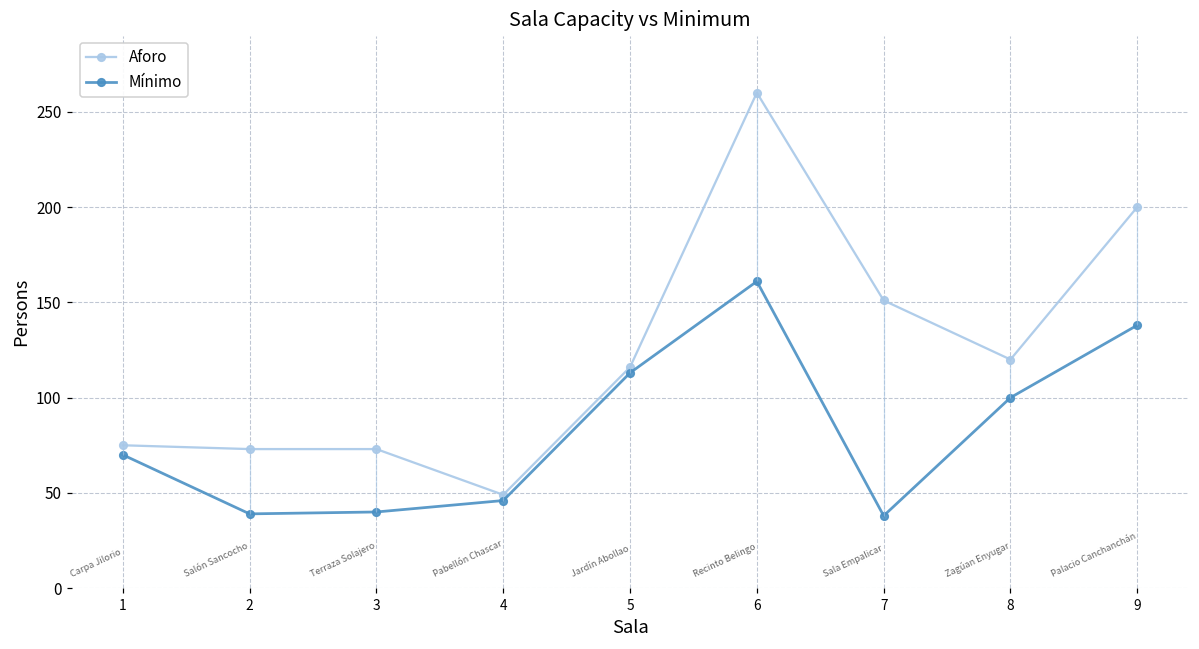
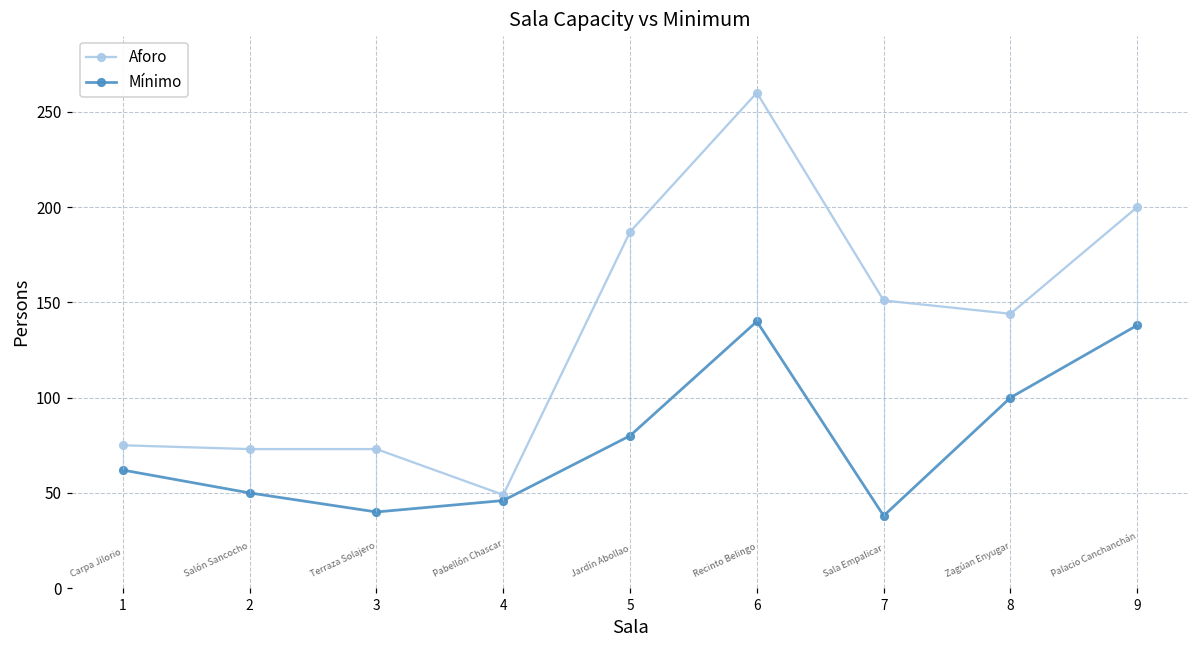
Mínimo, 1: 70 -> 62
Mínimo, 2: 39 -> 50
Aforo, 5: 116 -> 187
Mínimo, 5: 113 -> 80
Mínimo, 6: 161 -> 140
Aforo, 8: 120 -> 144
